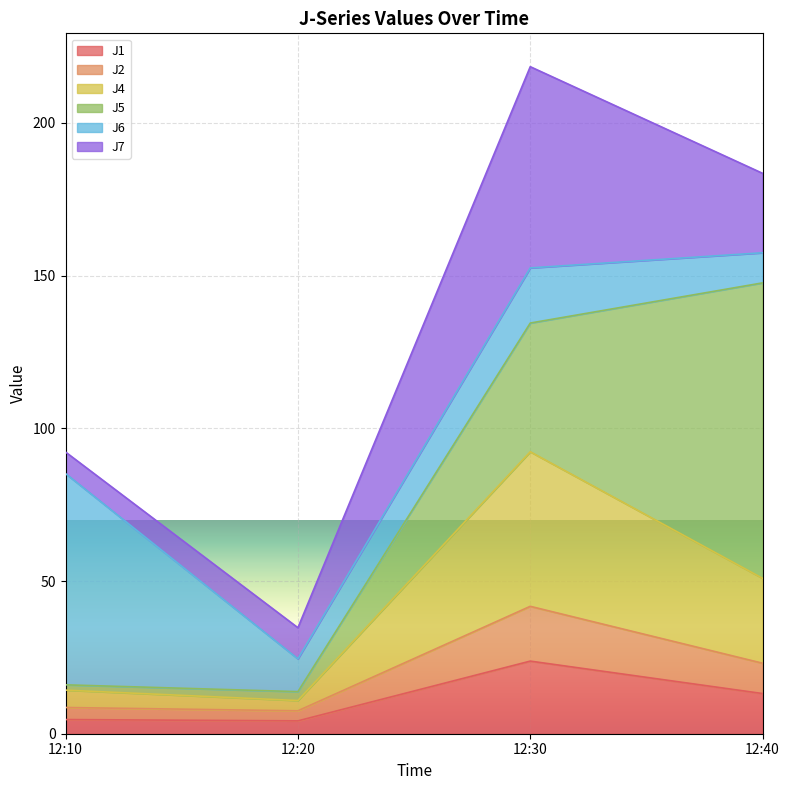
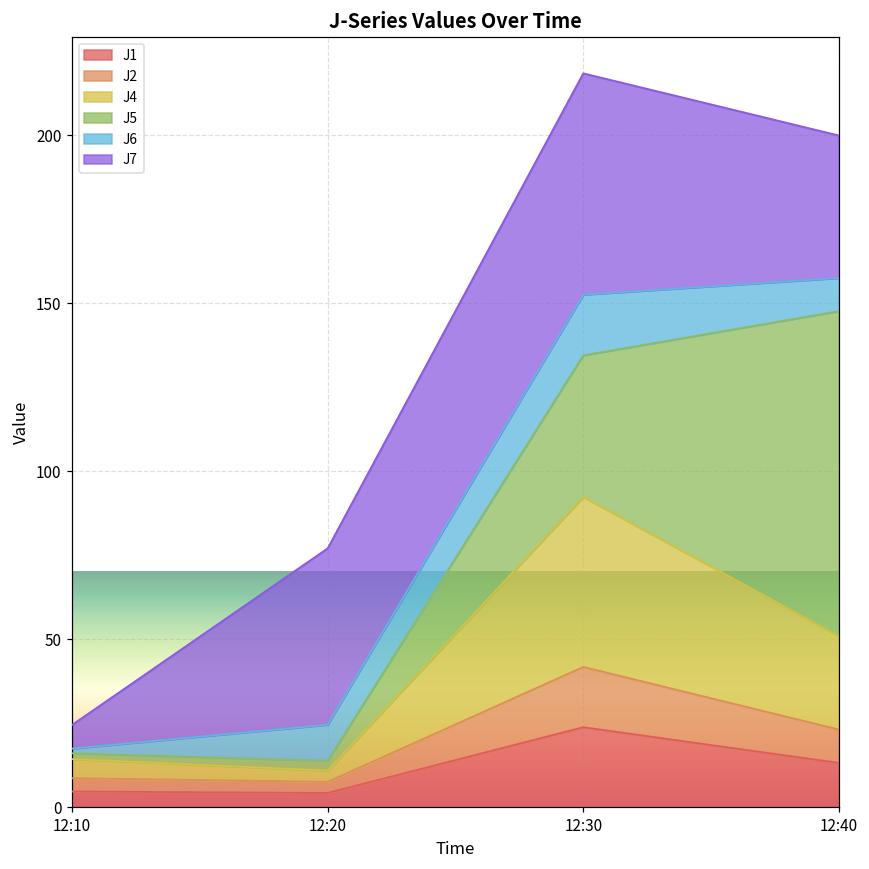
J6, 12:10: 69 -> 1
J7, 12:20: 10 -> 53
J7, 12:40: 26 -> 42
